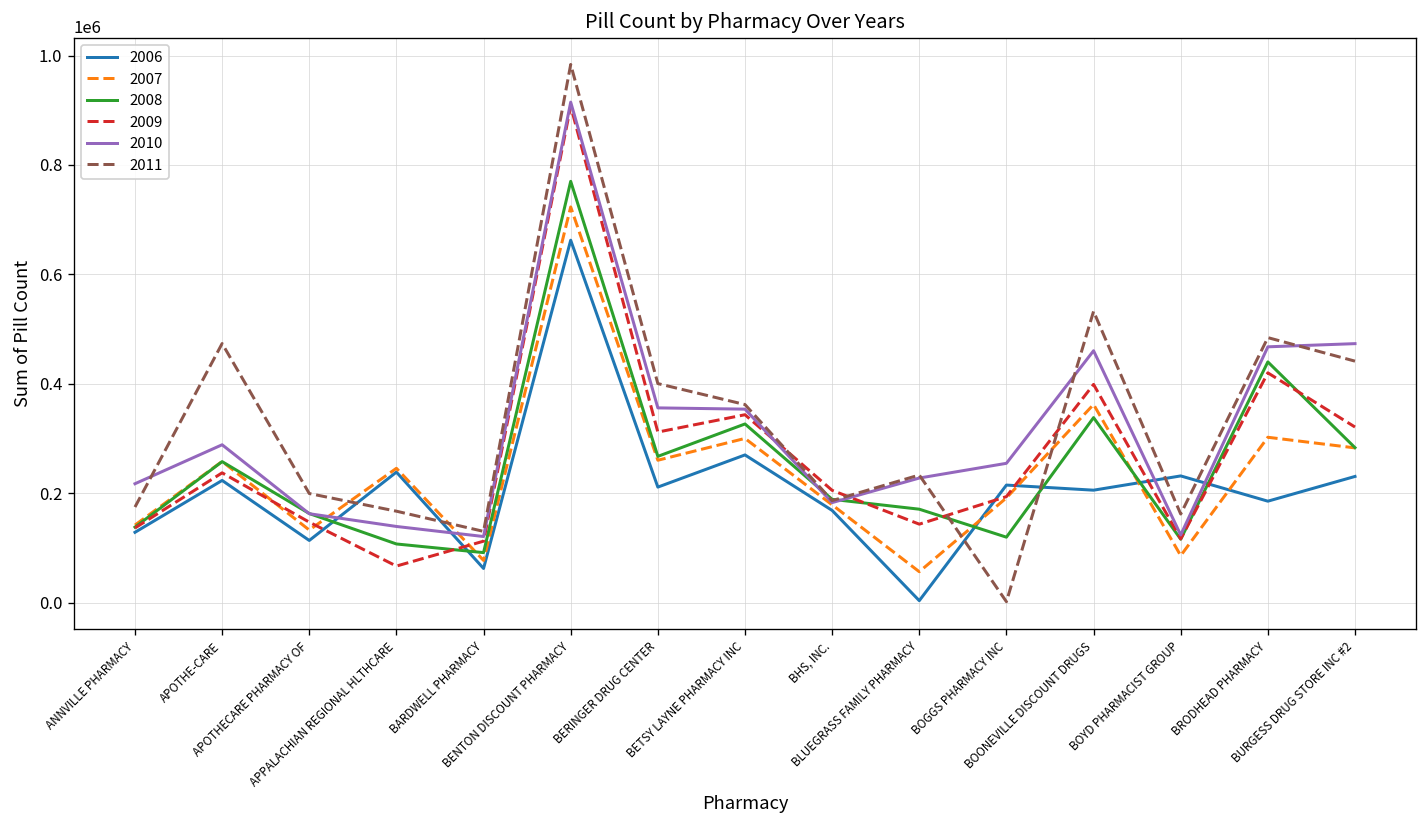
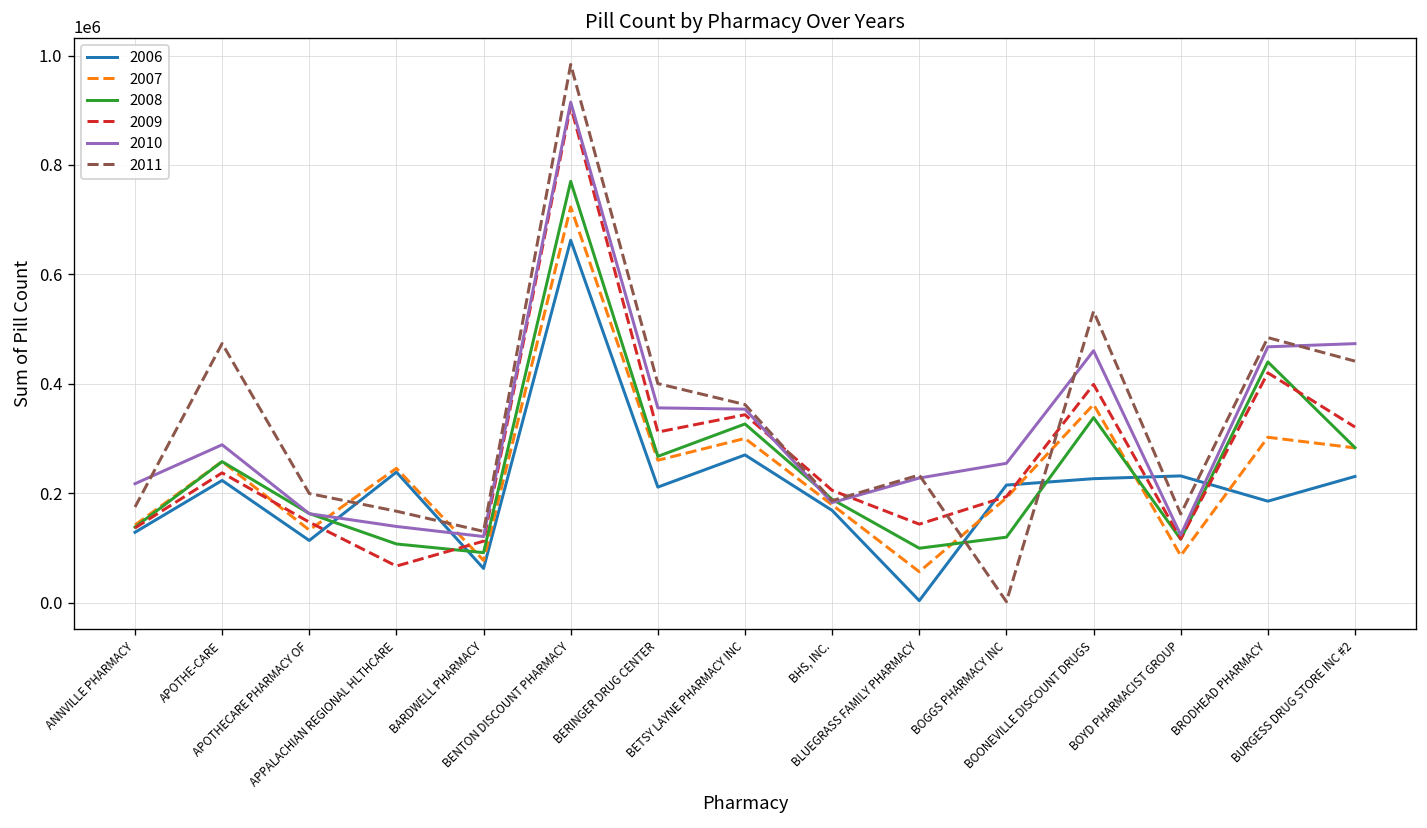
2008, BLUEGRASS FAMILY PHARMACY: 170000 -> 100000
2006, BOONEVILLE DISCOUNT DRUGS: 210000 -> 230000
